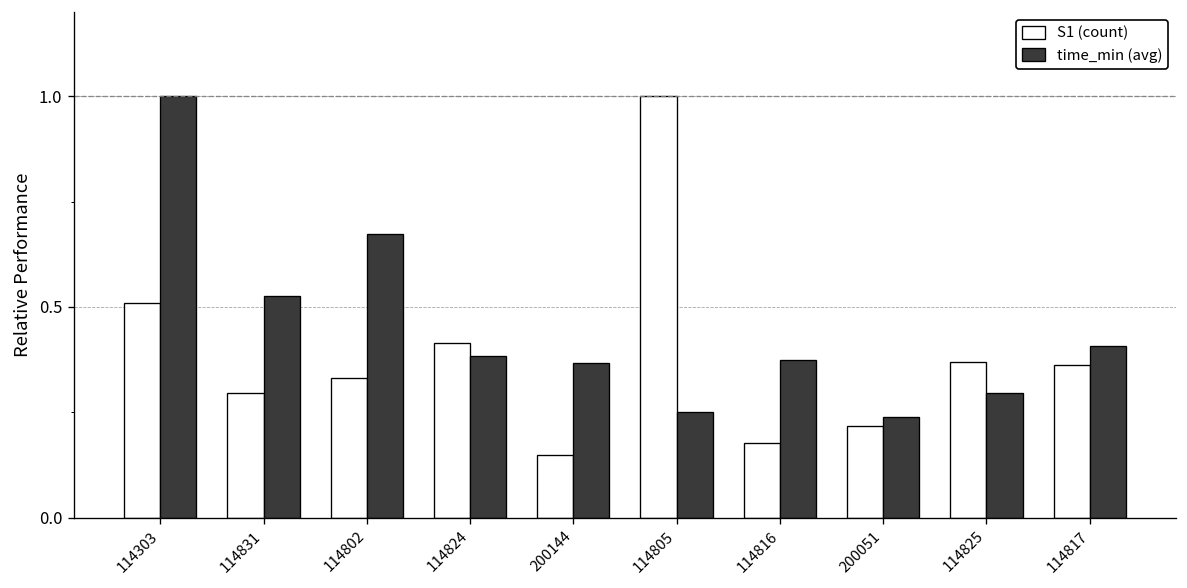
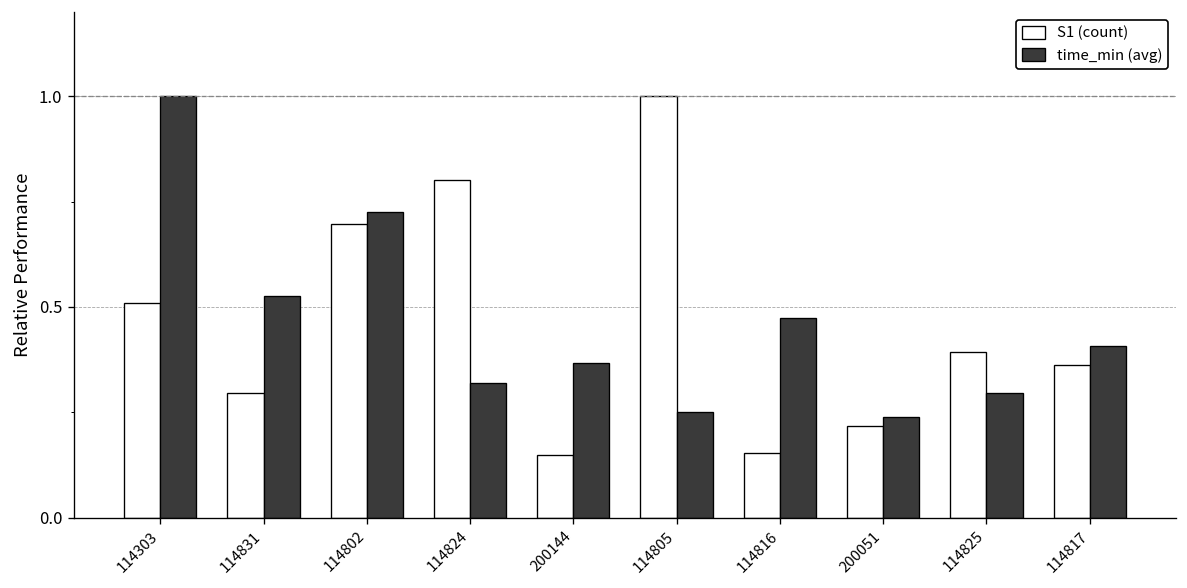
S1 (count), 114802: 0.33 -> 0.70
time_min (avg), 114802: 0.67 -> 0.73
S1 (count), 114824: 0.41 -> 0.80
time_min (avg), 114824: 0.38 -> 0.32
S1 (count), 114816: 0.18 -> 0.15
time_min (avg), 114816: 0.38 -> 0.47
S1 (count), 114825: 0.37 -> 0.39
